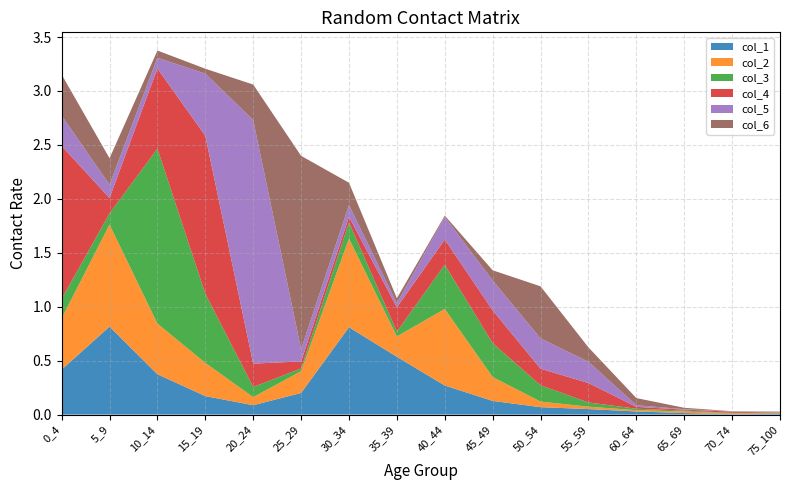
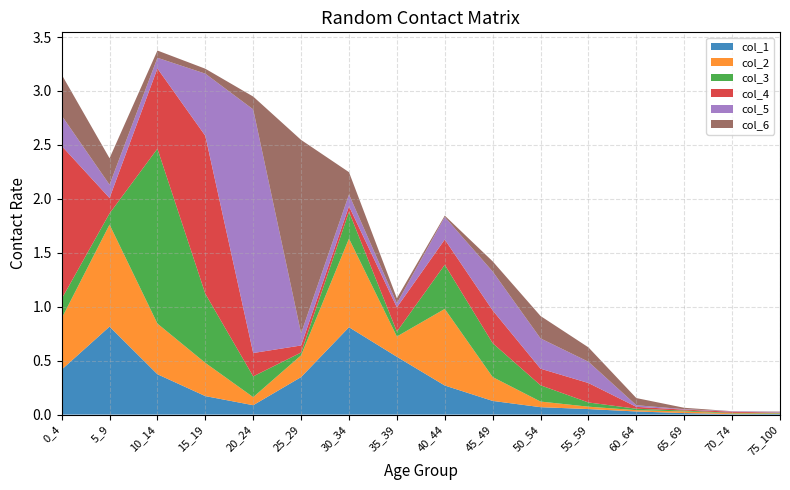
col_3, 20_24: 0.09 -> 0.19
col_6, 20_24: 0.33 -> 0.12
col_1, 25_29: 0.20 -> 0.35
col_3, 30_34: 0.15 -> 0.25
col_5, 45_49: 0.28 -> 0.36
col_6, 50_54: 0.48 -> 0.21
